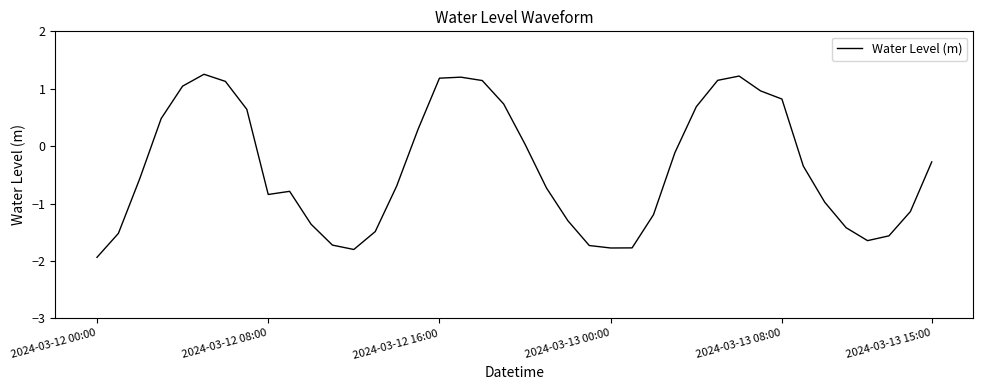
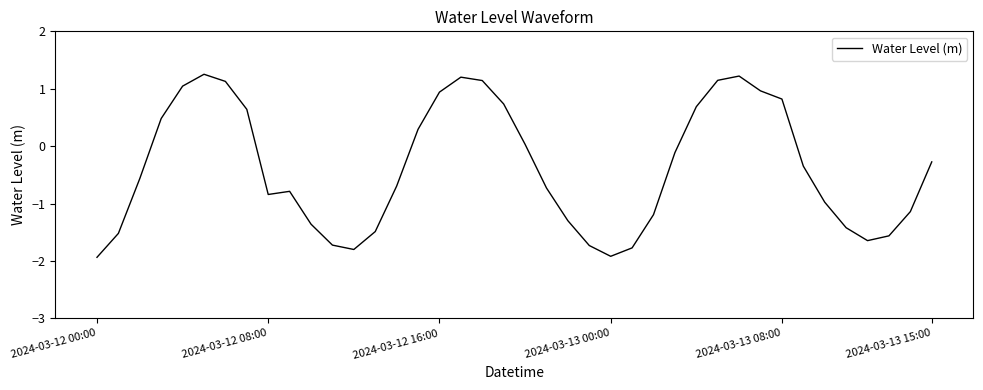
2024-03-12 16:00: 1.2 -> 0.9
2024-03-13 00:00: -1.8 -> -1.9
